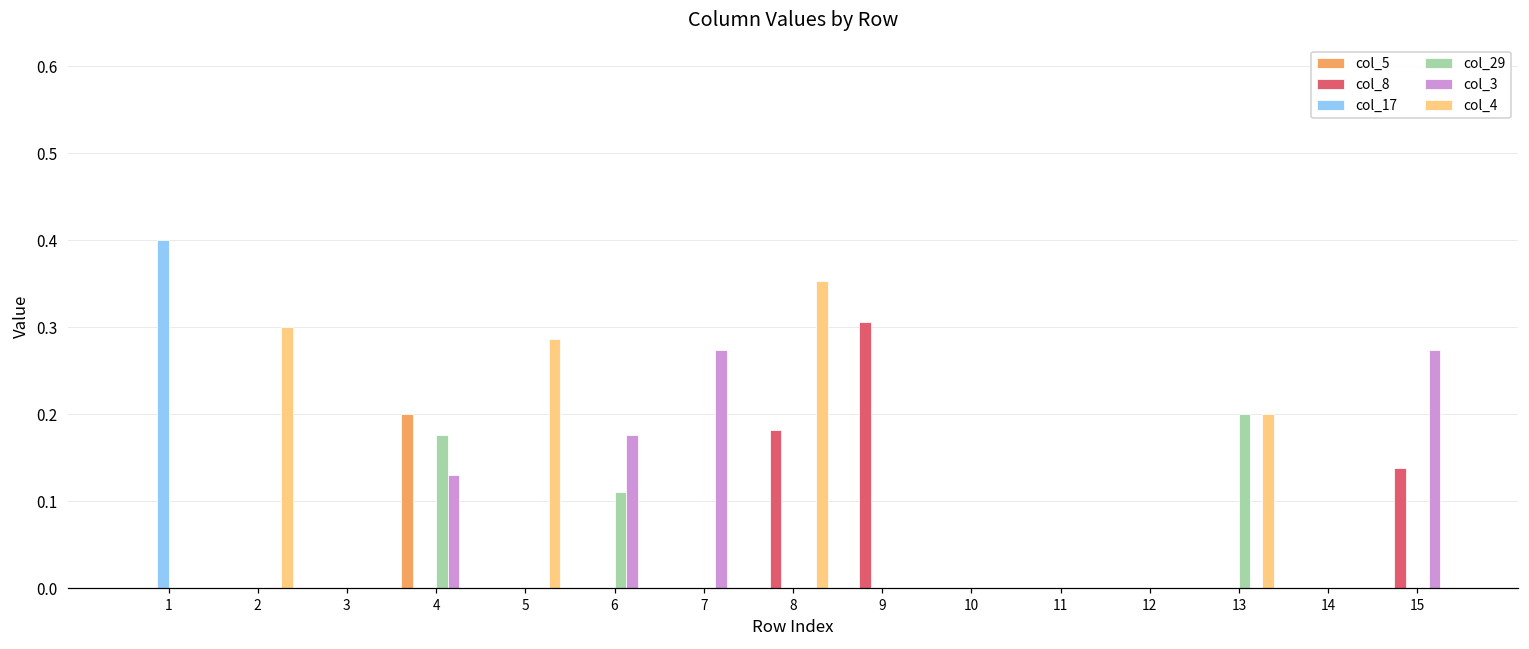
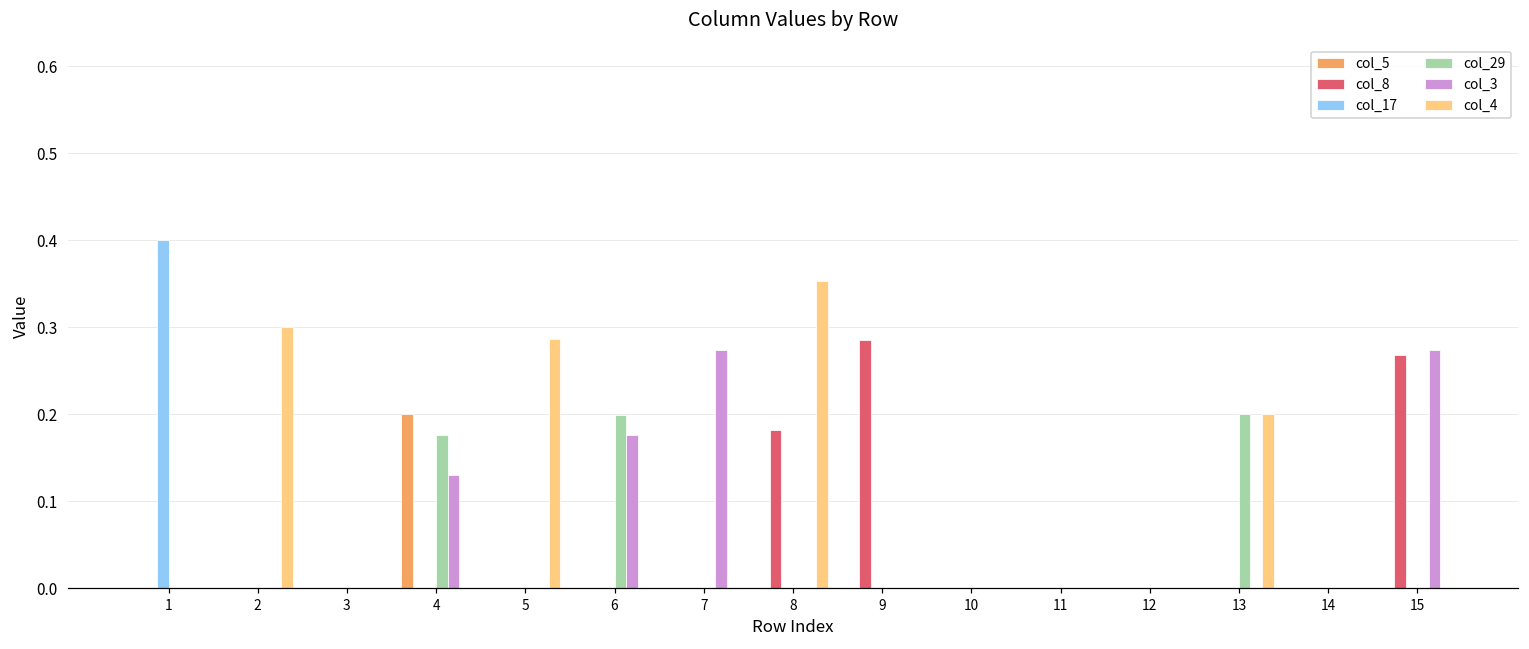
col_29, 6: 0.11 -> 0.20
col_8, 9: 0.31 -> 0.29
col_8, 15: 0.14 -> 0.27
